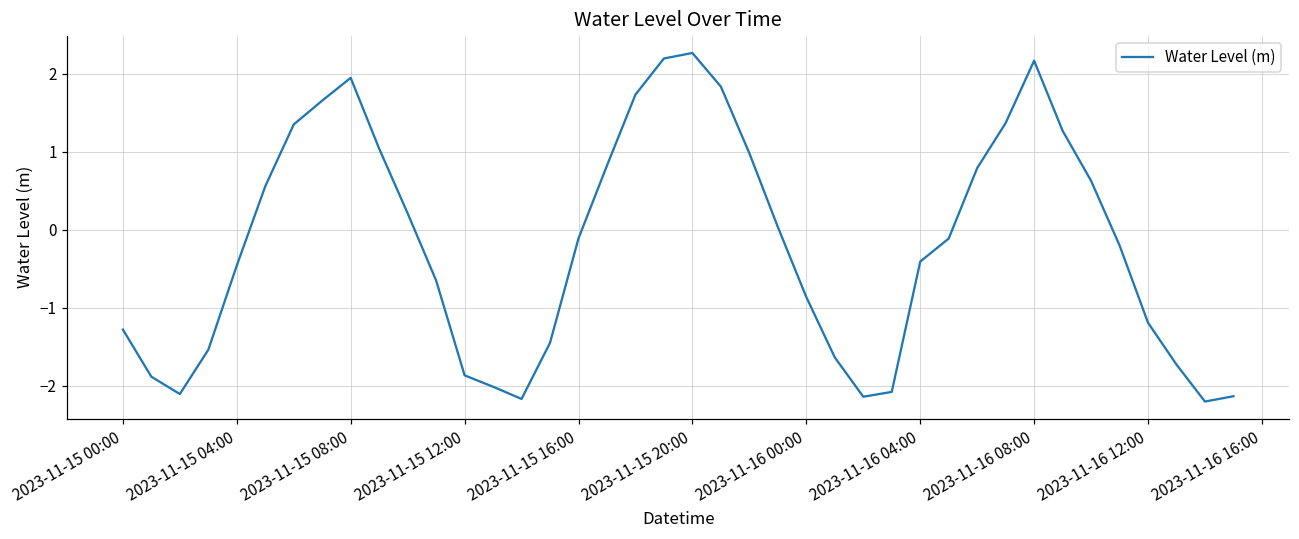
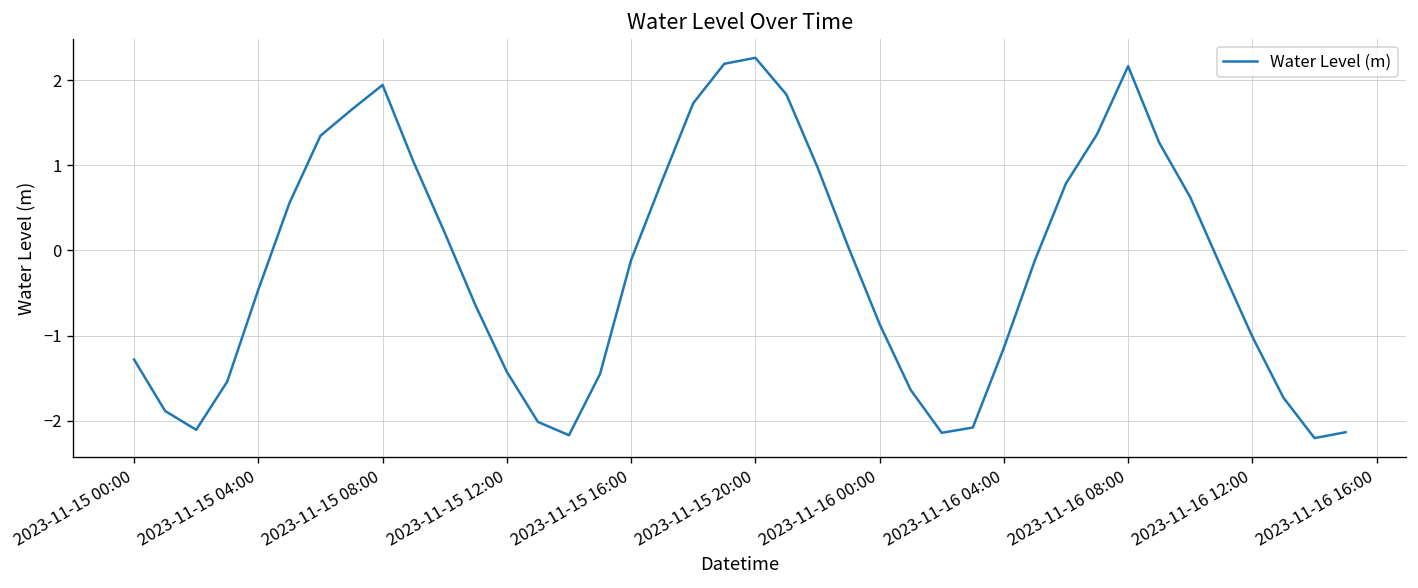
2023-11-15 12:00: -1.9 -> -1.4
2023-11-16 04:00: -0.4 -> -1.1
2023-11-16 12:00: -1.2 -> -1.0
